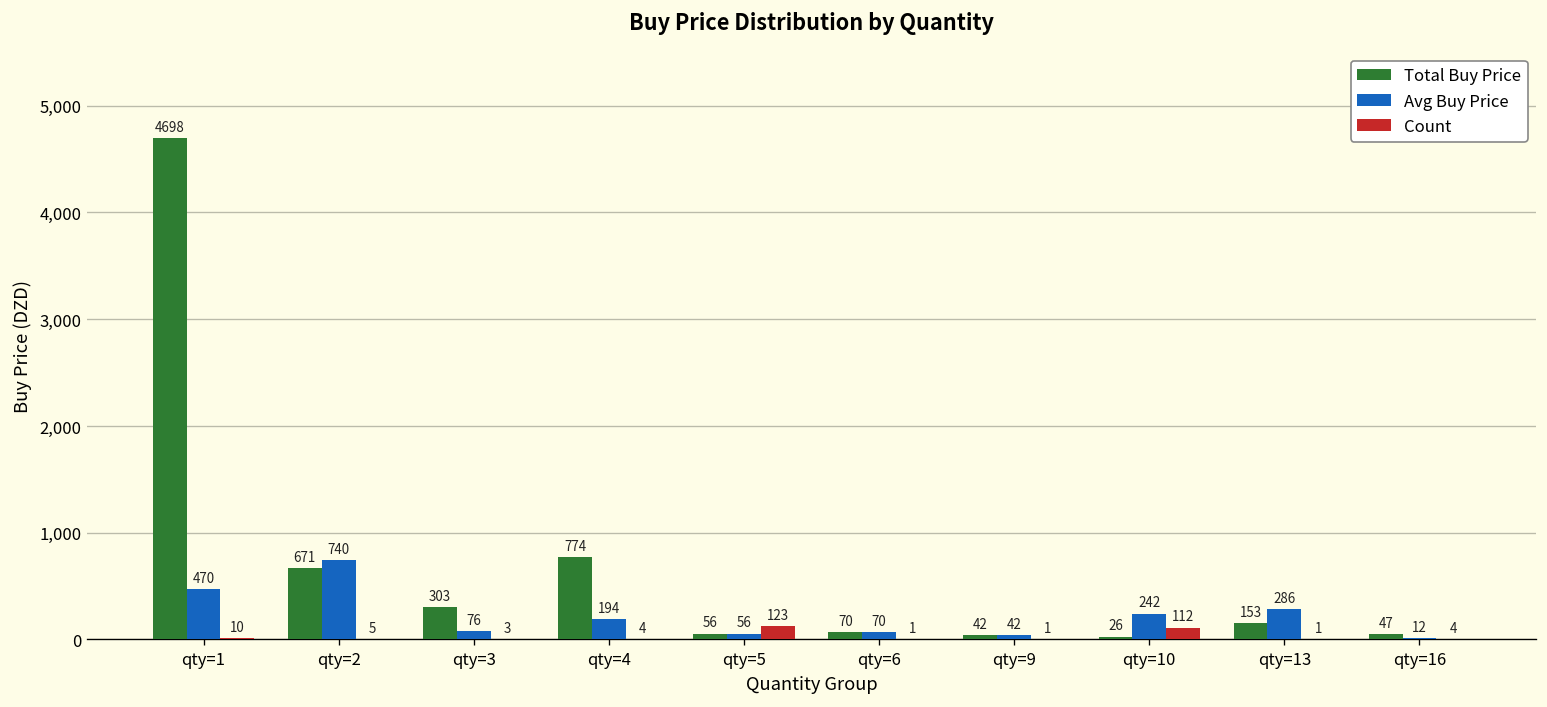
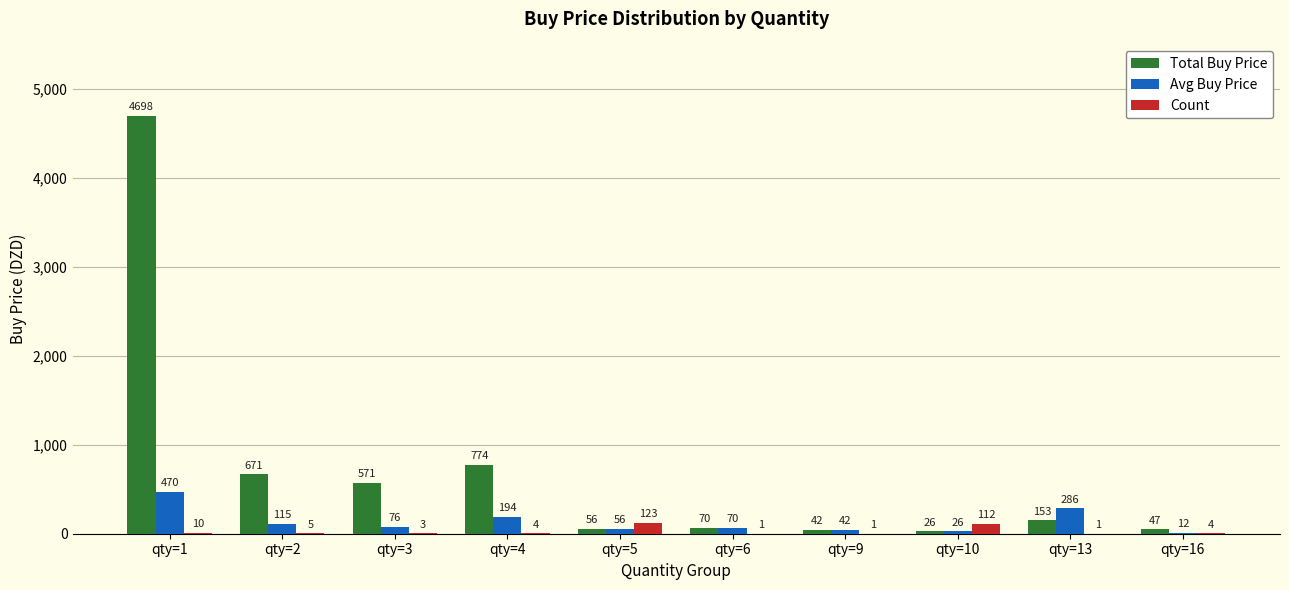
Avg Buy Price, qty=2: 740 -> 115
Total Buy Price, qty=3: 303 -> 571
Avg Buy Price, qty=10: 242 -> 26
